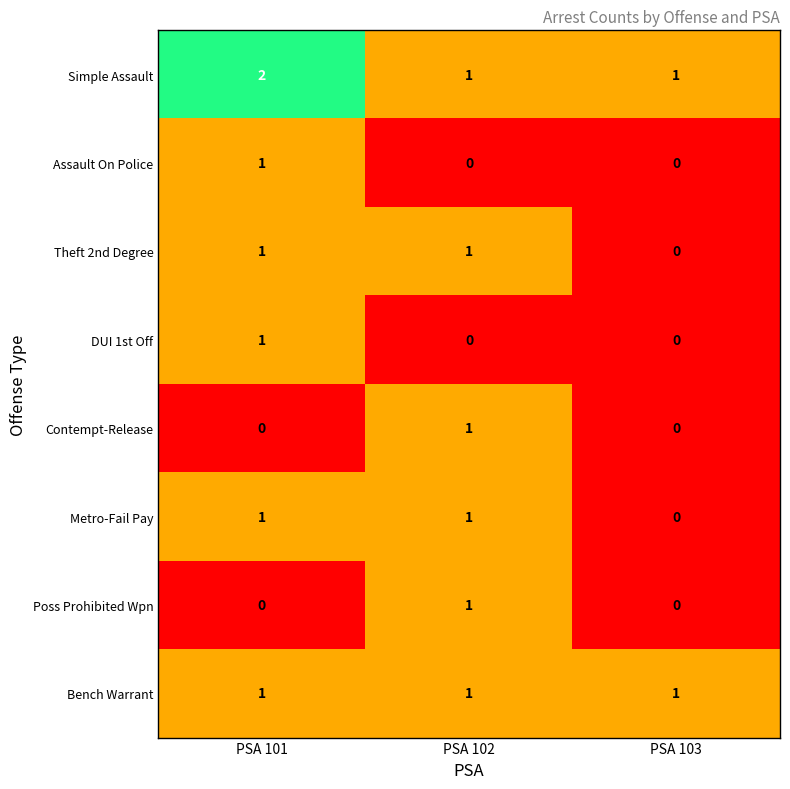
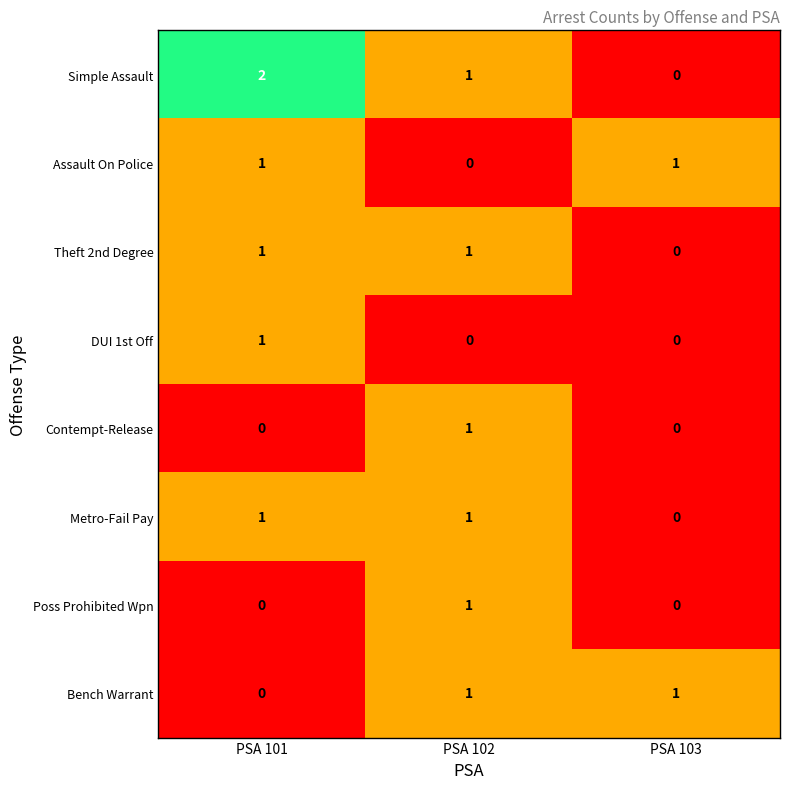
Simple Assault, PSA 103: 1 -> 0
Assault On Police, PSA 103: 0 -> 1
Bench Warrant, PSA 101: 1 -> 0
